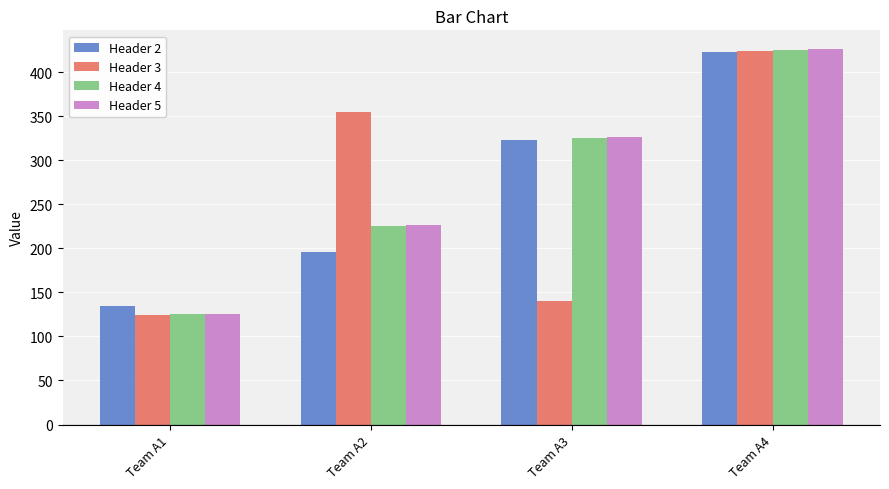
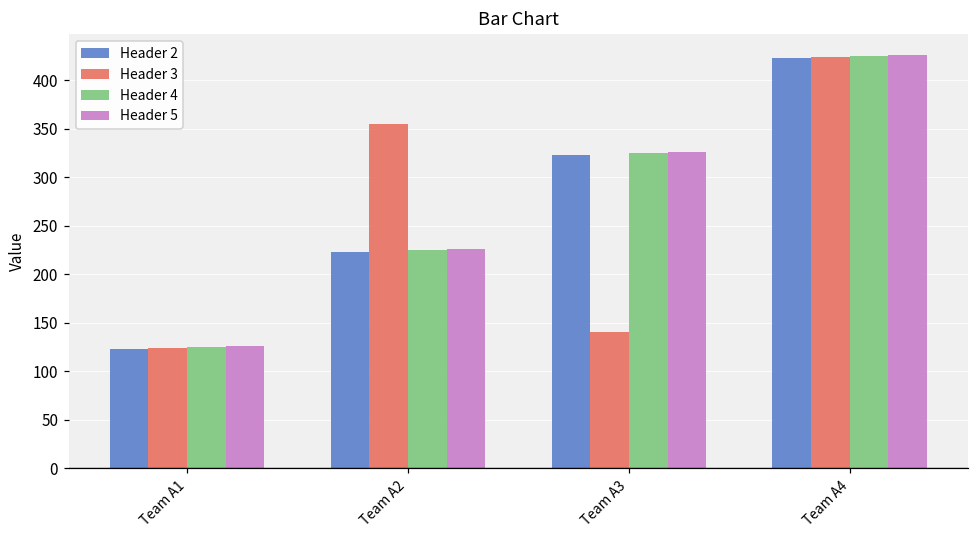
Header 2, Team A1: 140 -> 120
Header 2, Team A2: 200 -> 220
